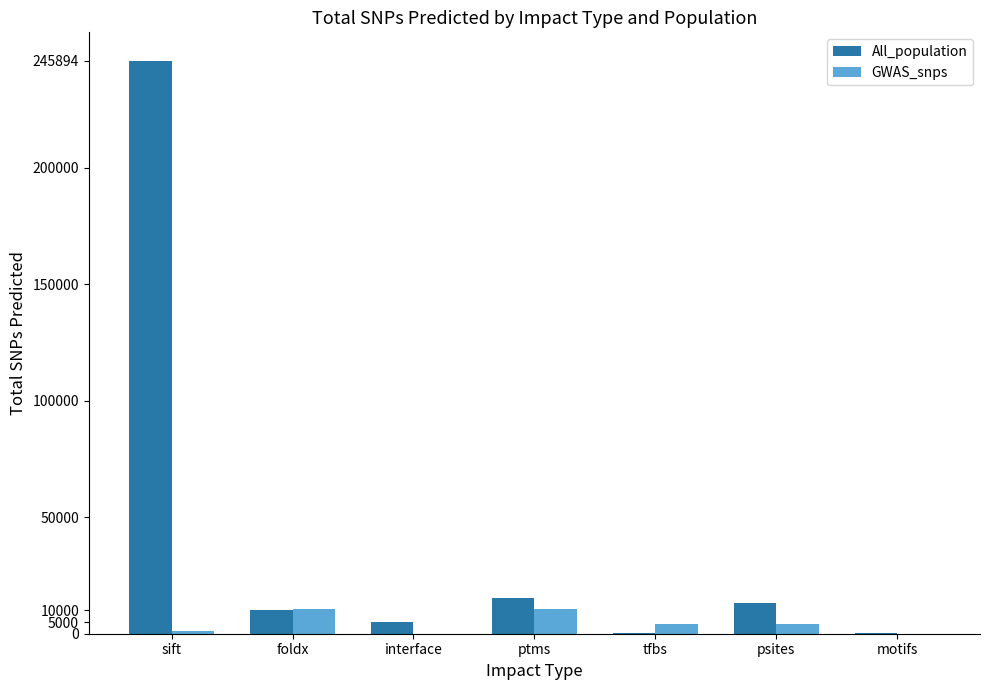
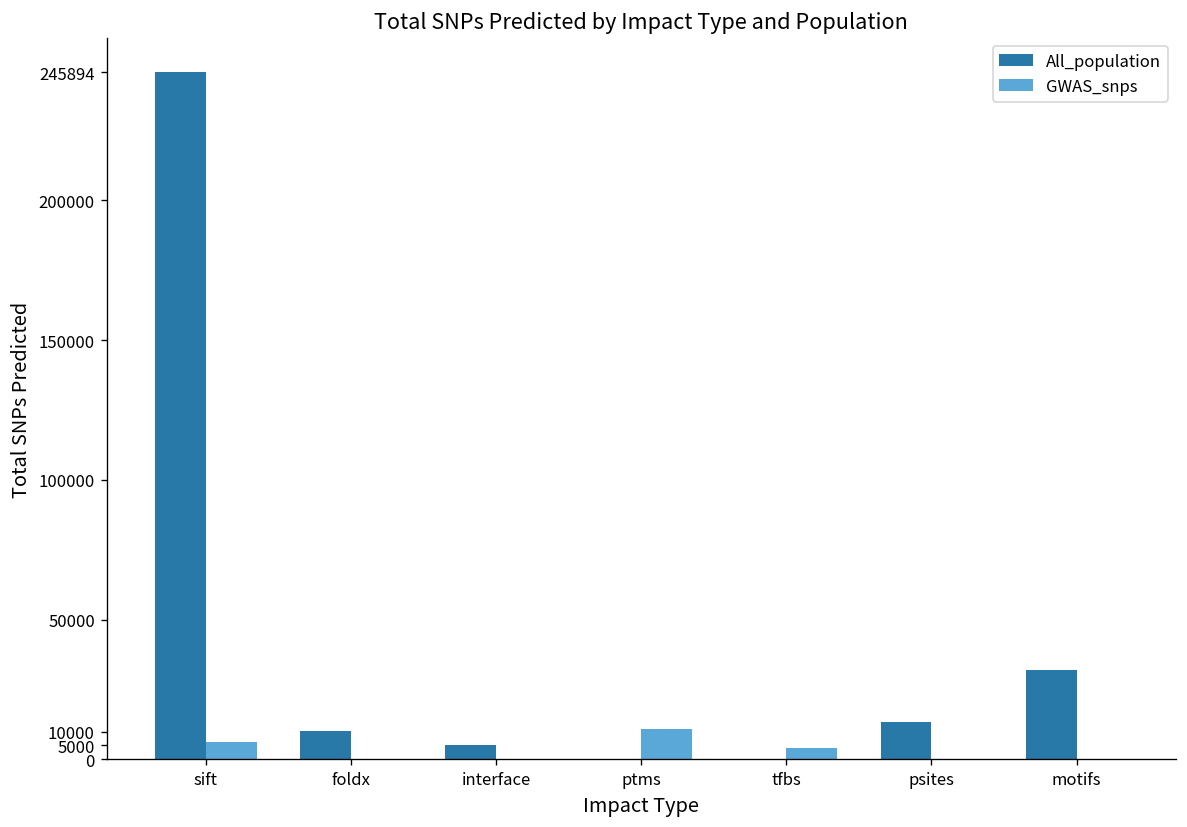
GWAS_snps, sift: 1000 -> 6000
GWAS_snps, foldx: 10000 -> 0
All_population, ptms: 15000 -> 0
GWAS_snps, psites: 4000 -> 0
All_population, motifs: 0 -> 32000
